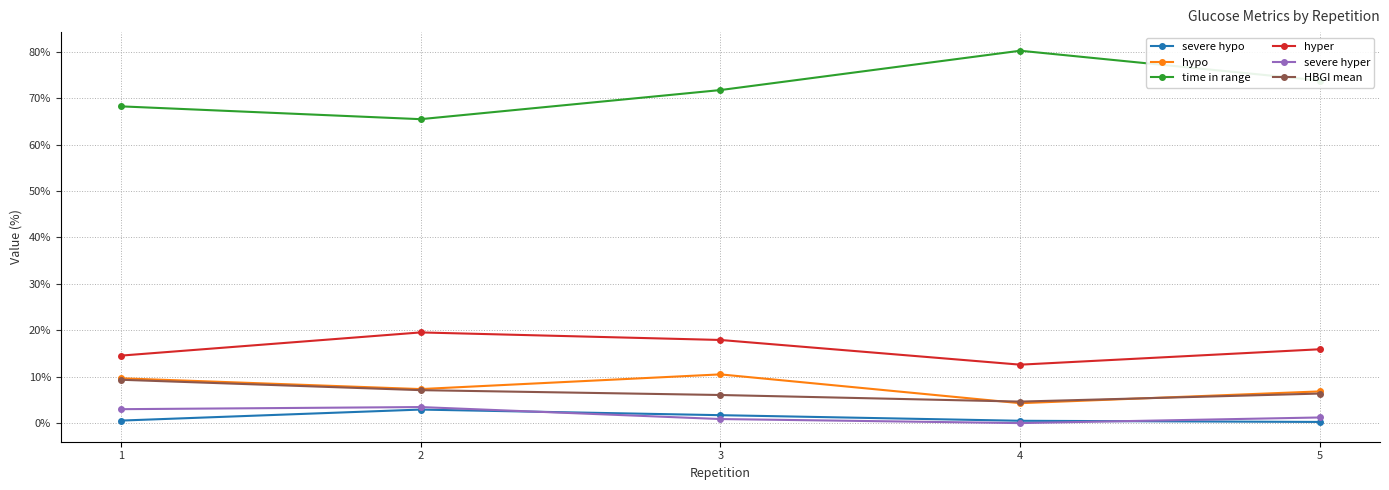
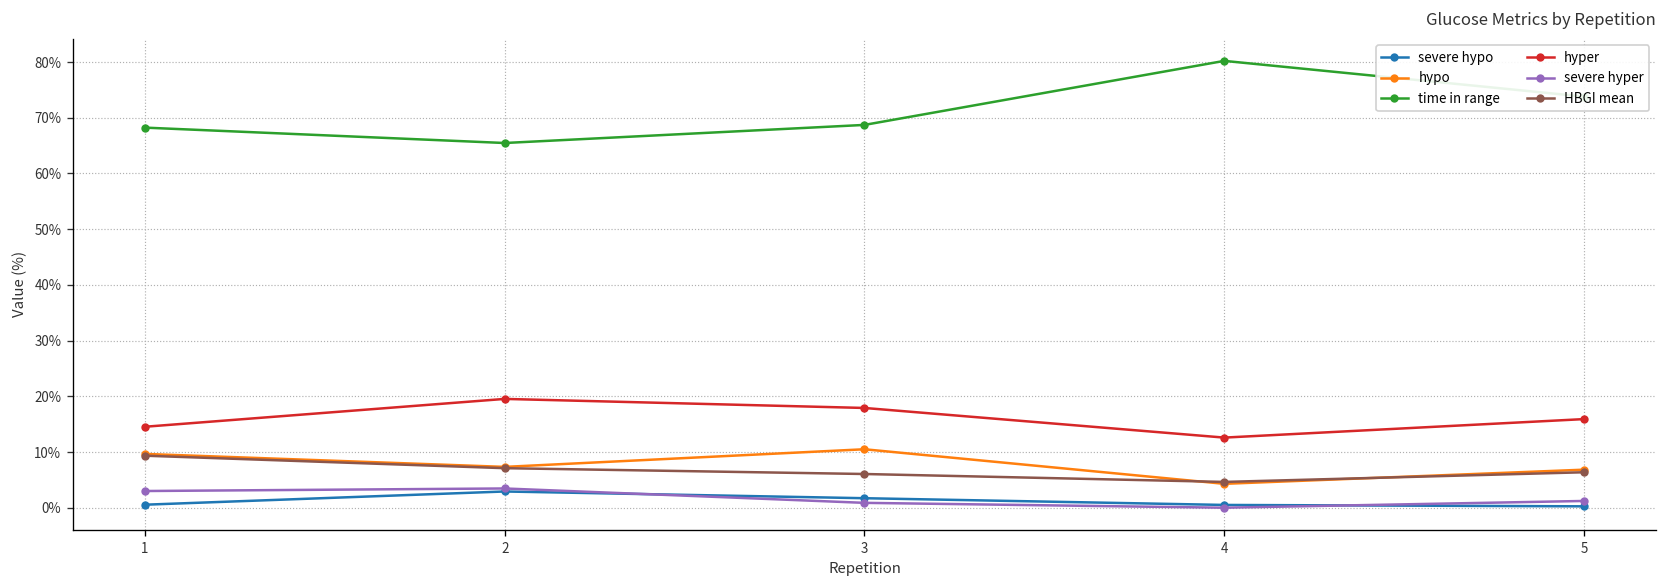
time in range, 3: 72% -> 69%
